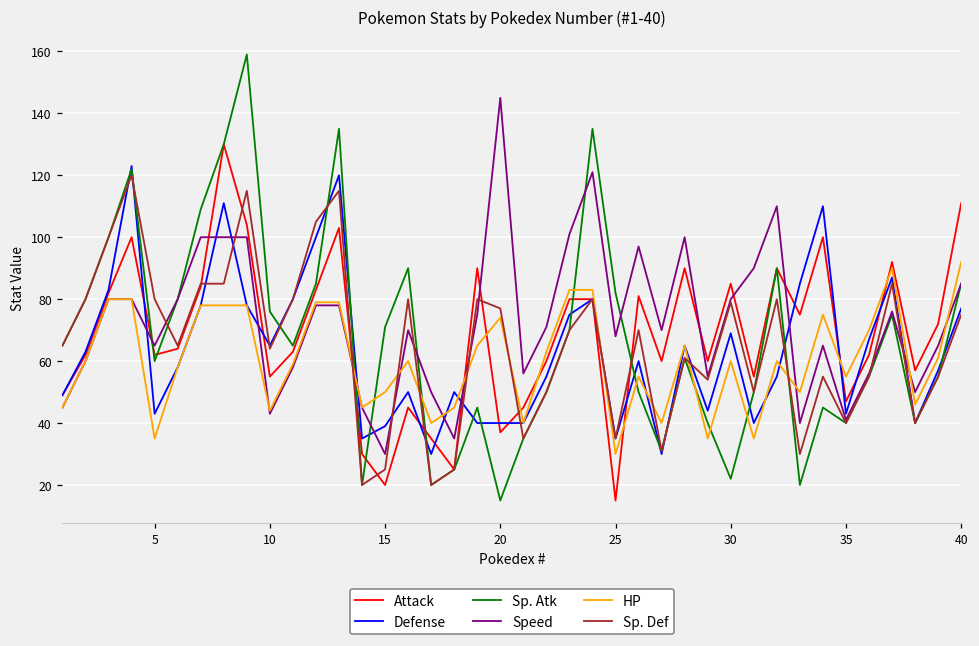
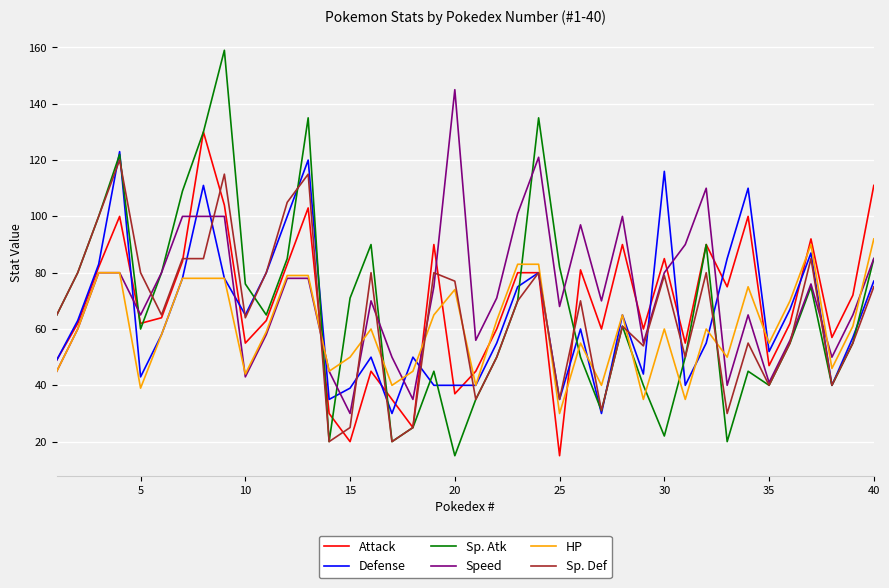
HP, 5: 35 -> 39
Defense, 30: 69 -> 116
Defense, 35: 43 -> 52
